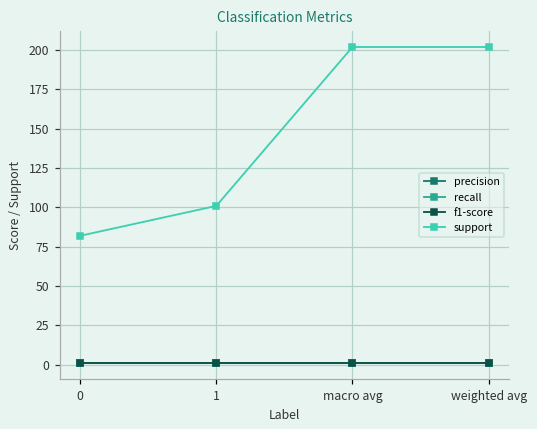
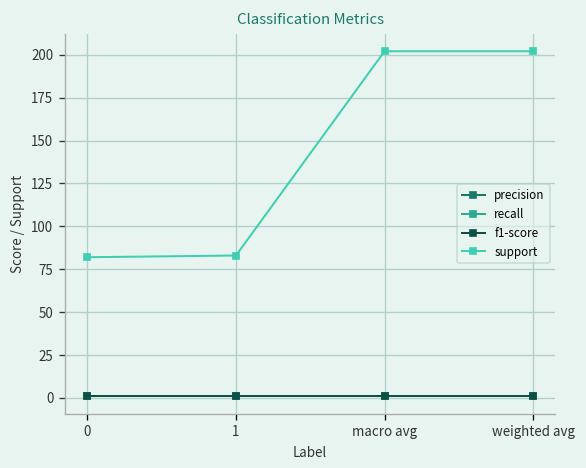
support, 1: 101 -> 83
